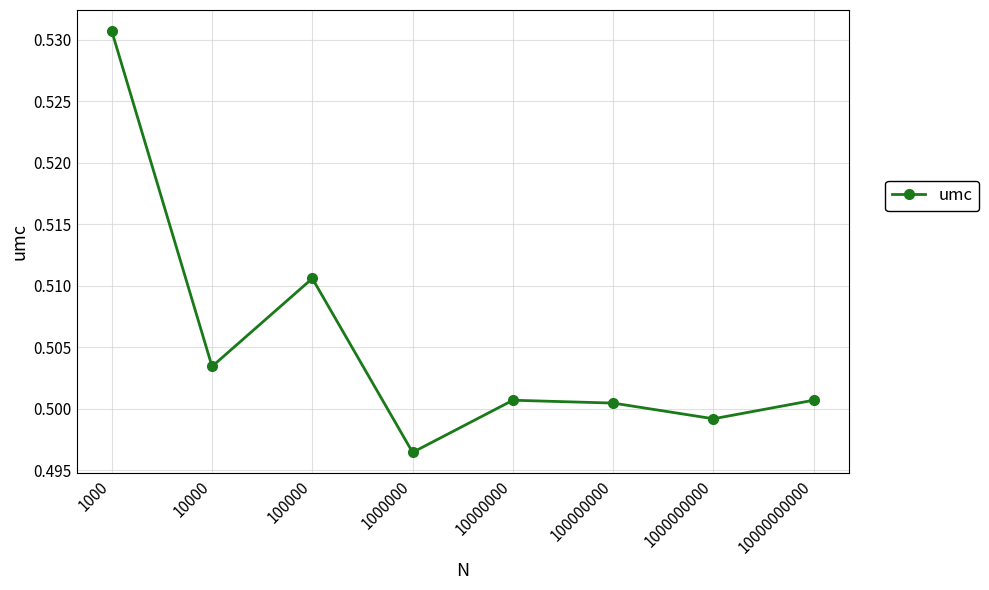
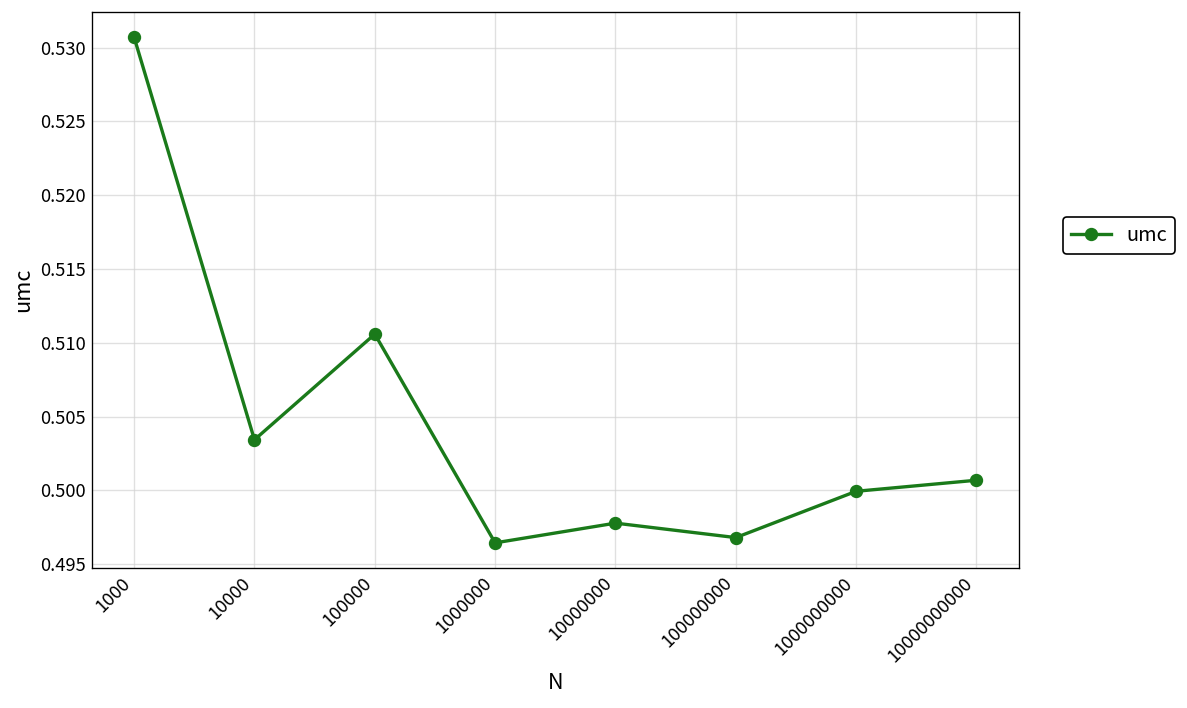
10000000: 0.5007 -> 0.4978
100000000: 0.5004 -> 0.4968
1000000000: 0.4992 -> 0.4999
